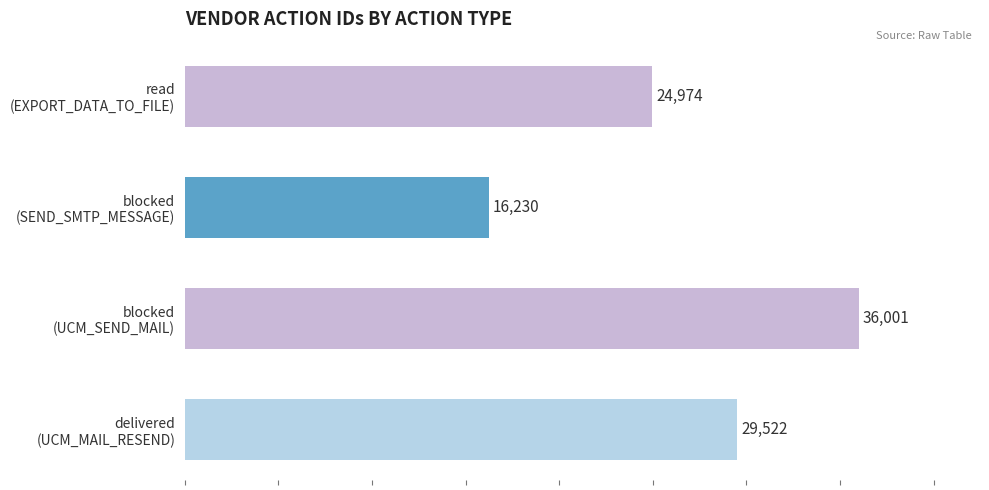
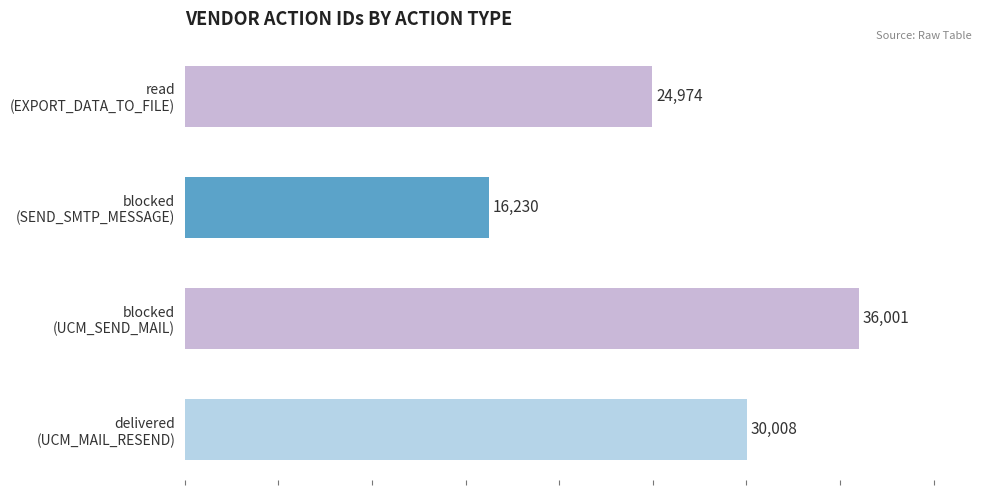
delivered (UCM_MAIL_RESEND): 29,522 -> 30,008
